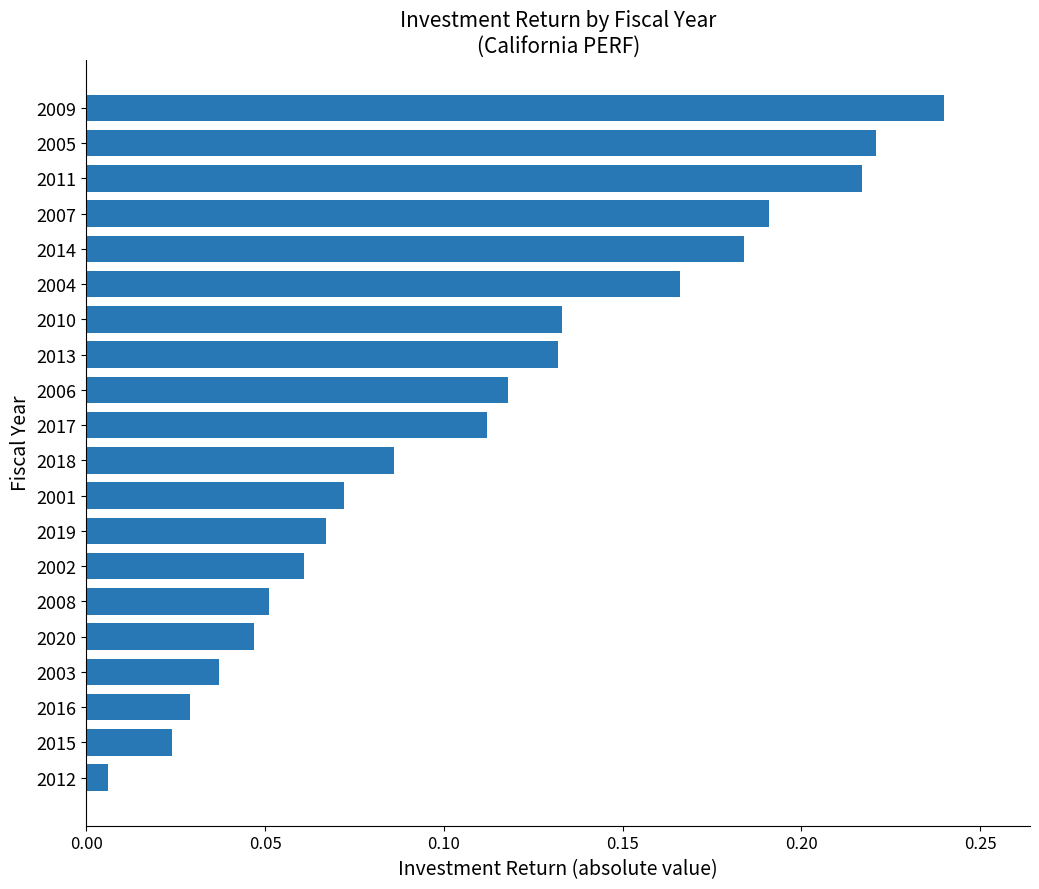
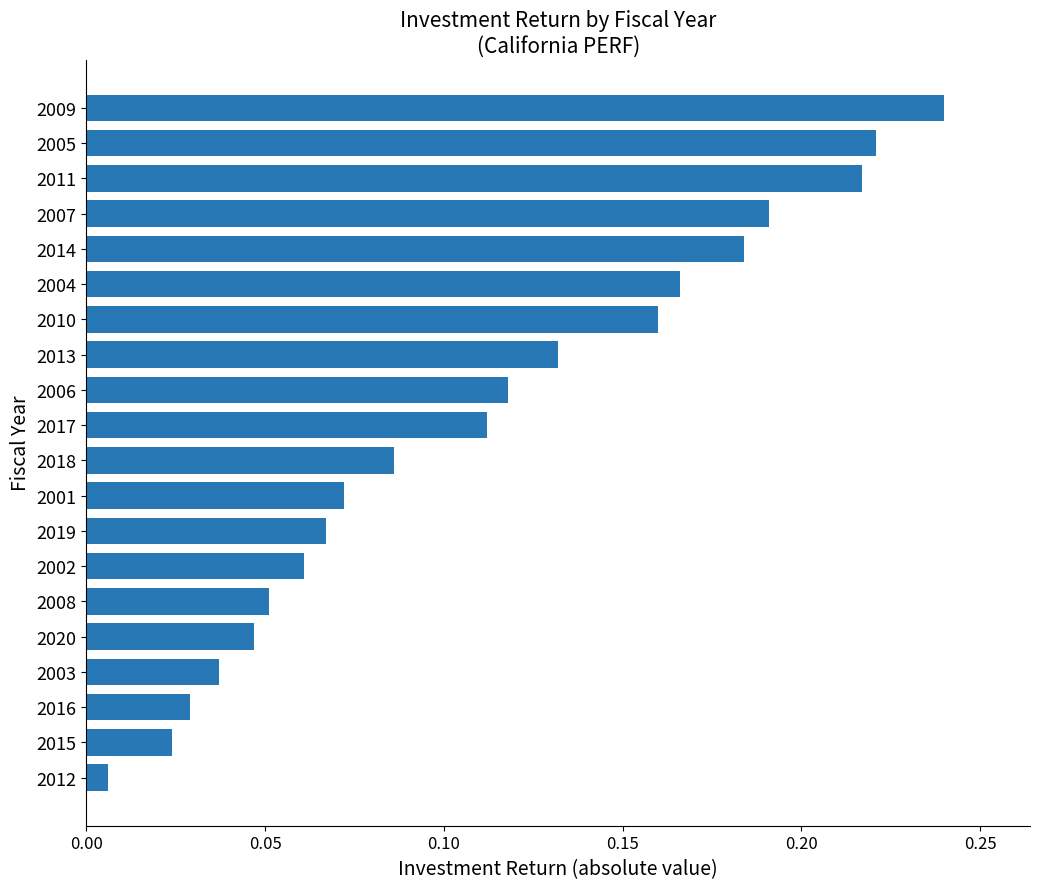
2010: 0.133 -> 0.160
